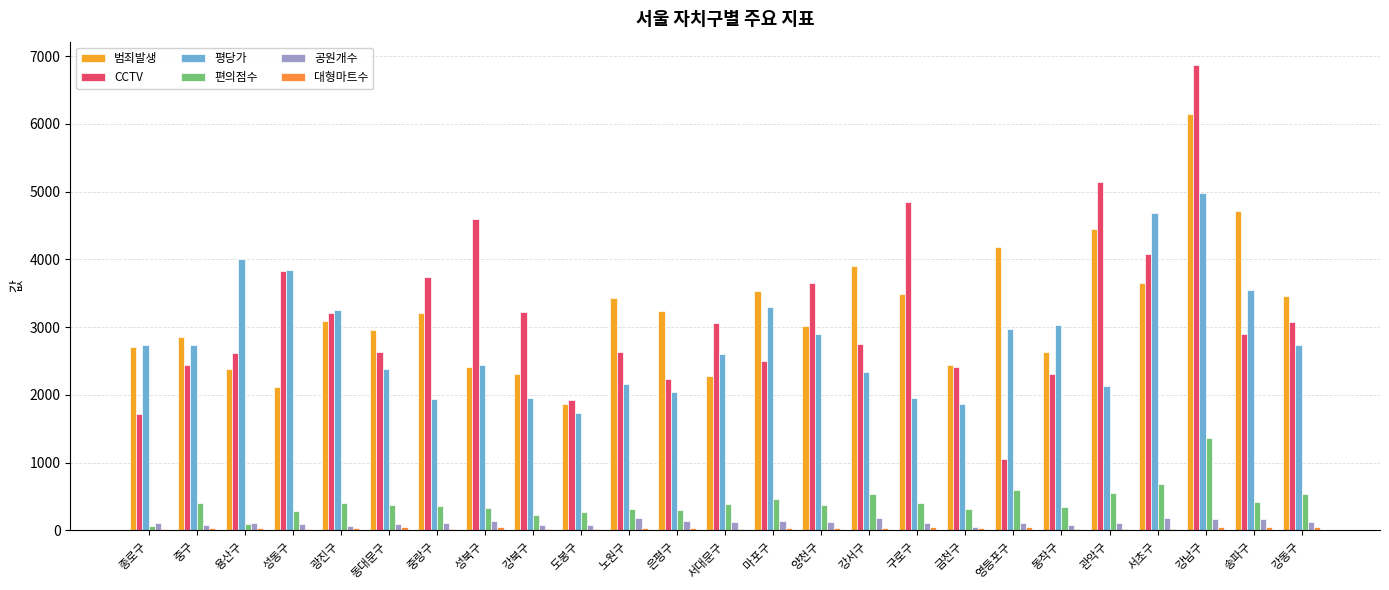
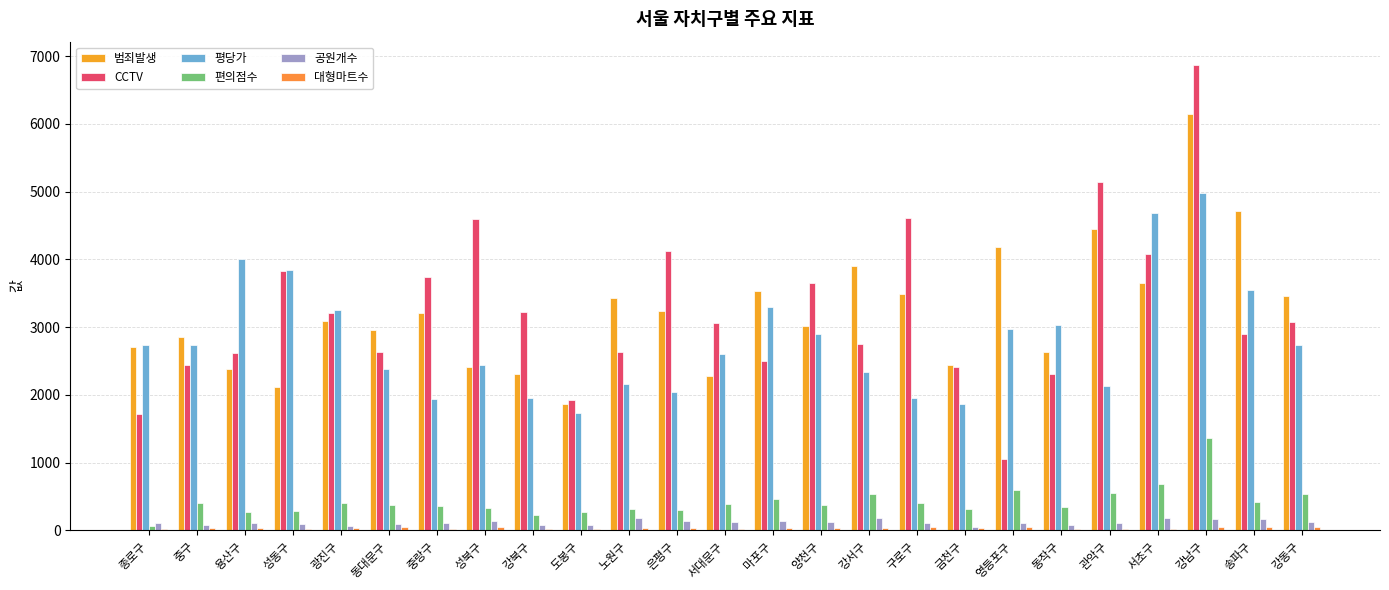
편의점수, 용산구: 100 -> 300
CCTV, 은평구: 2200 -> 4100
CCTV, 구로구: 4800 -> 4600
